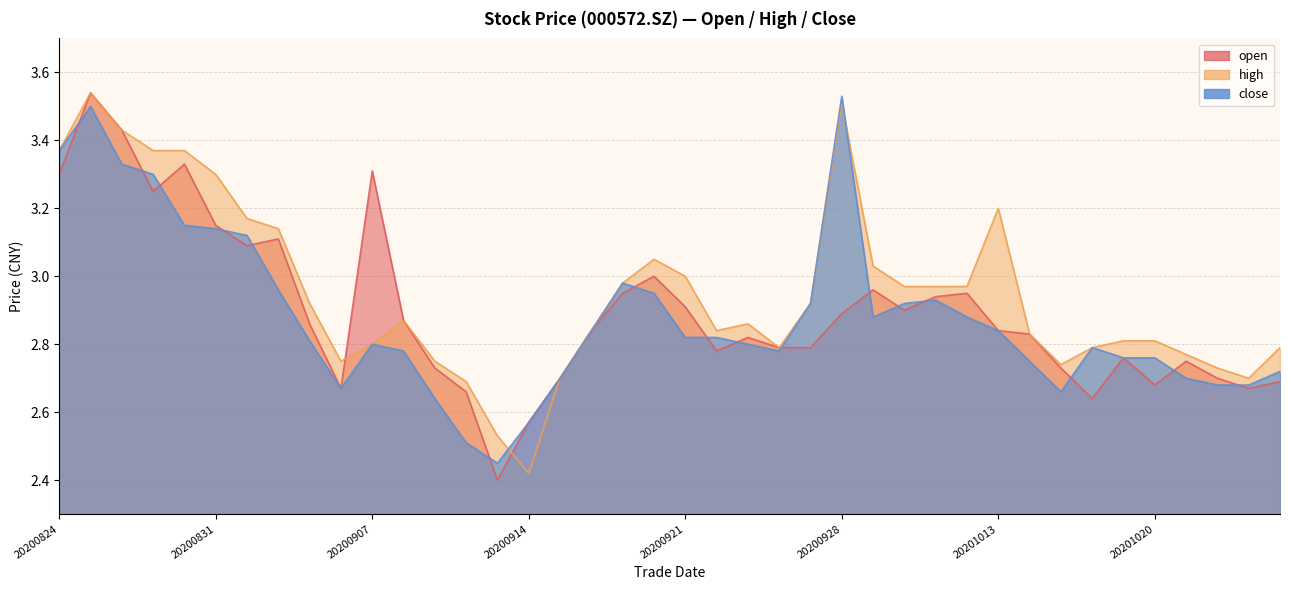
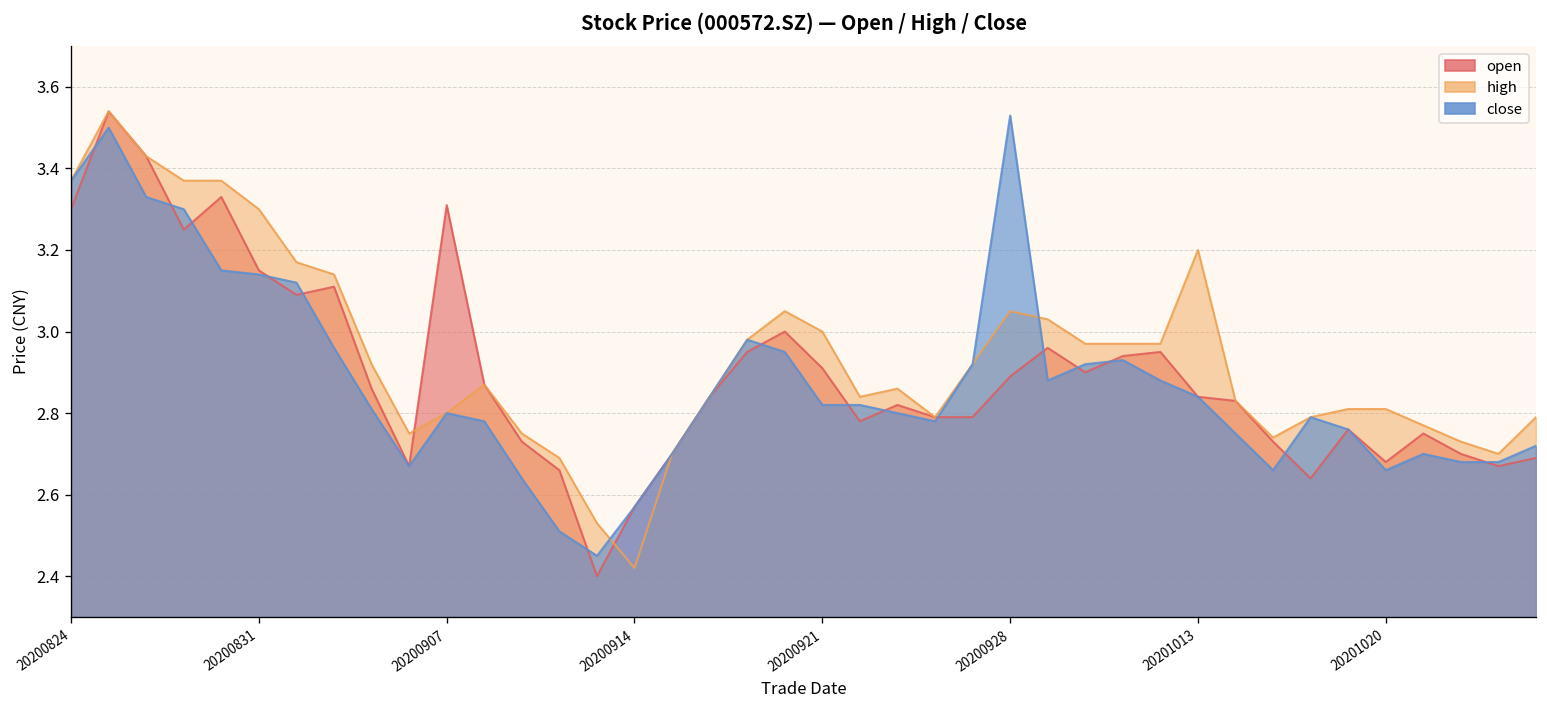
high, 20200928: 3.51 -> 3.05
close, 20201020: 2.76 -> 2.66
